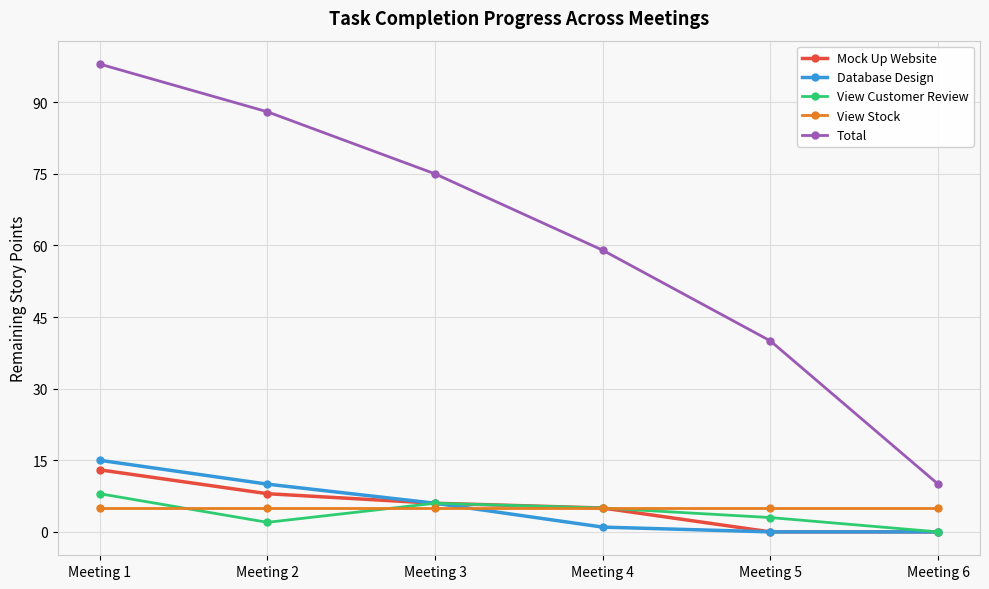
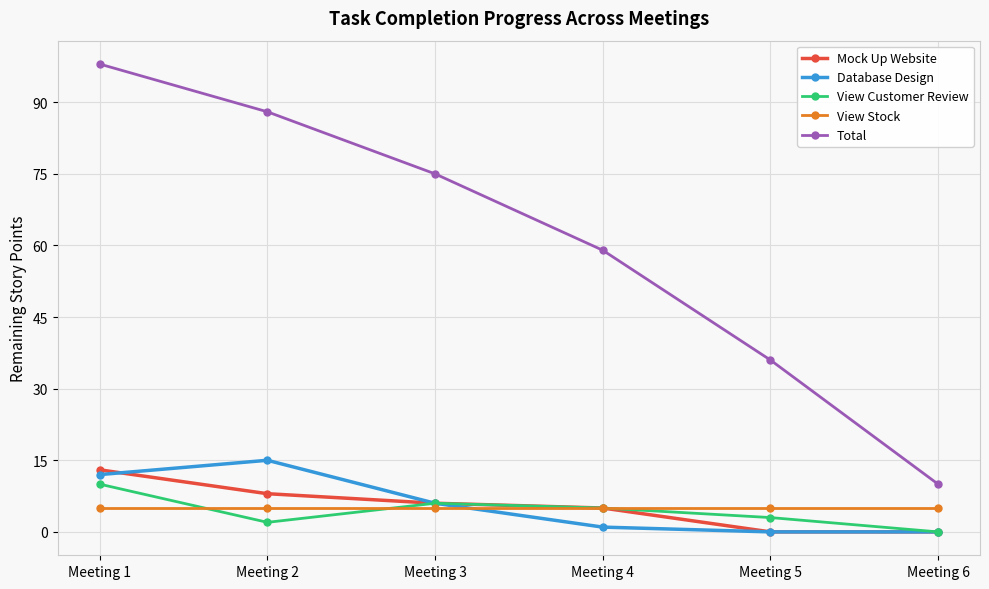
Database Design, Meeting 1: 15 -> 12
View Customer Review, Meeting 1: 8 -> 10
Database Design, Meeting 2: 10 -> 15
Total, Meeting 5: 40 -> 36
